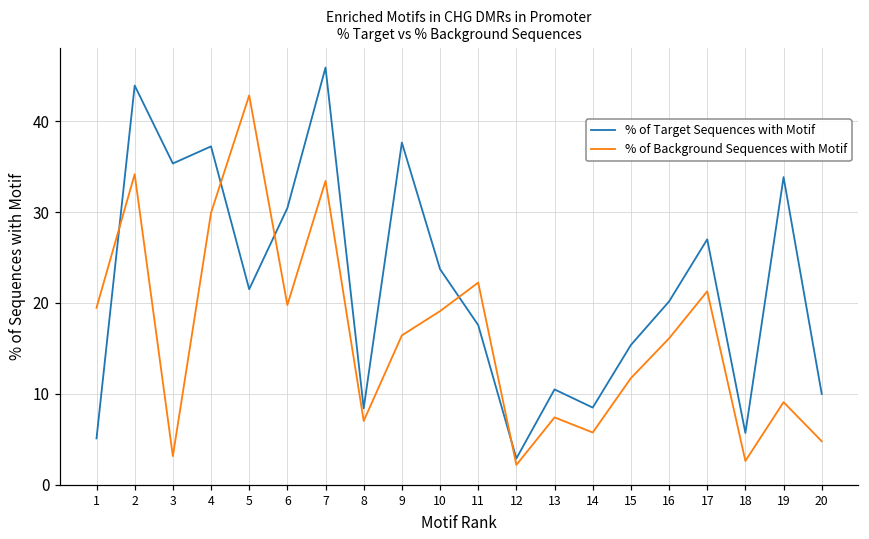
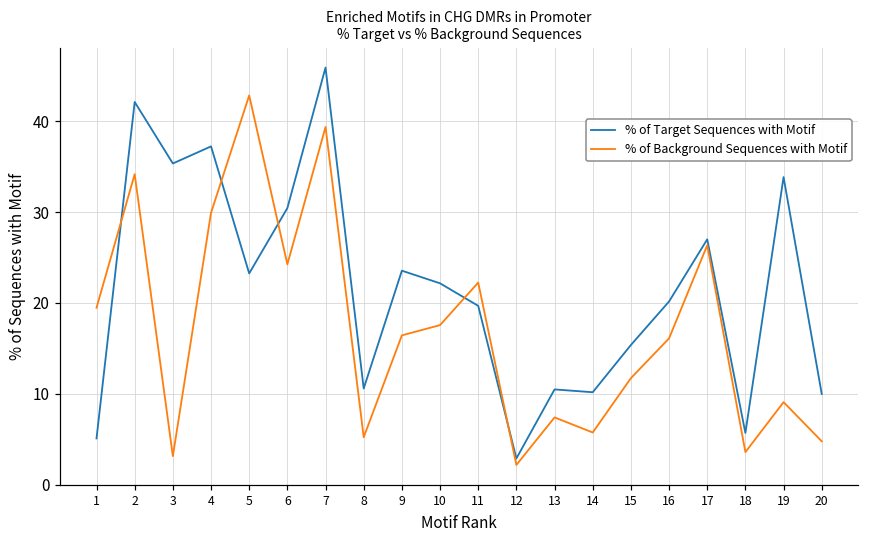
% of Target Sequences with Motif, 2: 44 -> 42
% of Target Sequences with Motif, 5: 22 -> 23
% of Background Sequences with Motif, 6: 20 -> 24
% of Background Sequences with Motif, 7: 33 -> 39
% of Target Sequences with Motif, 8: 8 -> 11
% of Background Sequences with Motif, 8: 7 -> 5
% of Target Sequences with Motif, 9: 38 -> 24
% of Target Sequences with Motif, 10: 24 -> 22
% of Background Sequences with Motif, 10: 19 -> 18
% of Target Sequences with Motif, 11: 18 -> 20
% of Target Sequences with Motif, 14: 8 -> 10
% of Background Sequences with Motif, 17: 21 -> 26
% of Background Sequences with Motif, 18: 3 -> 4
